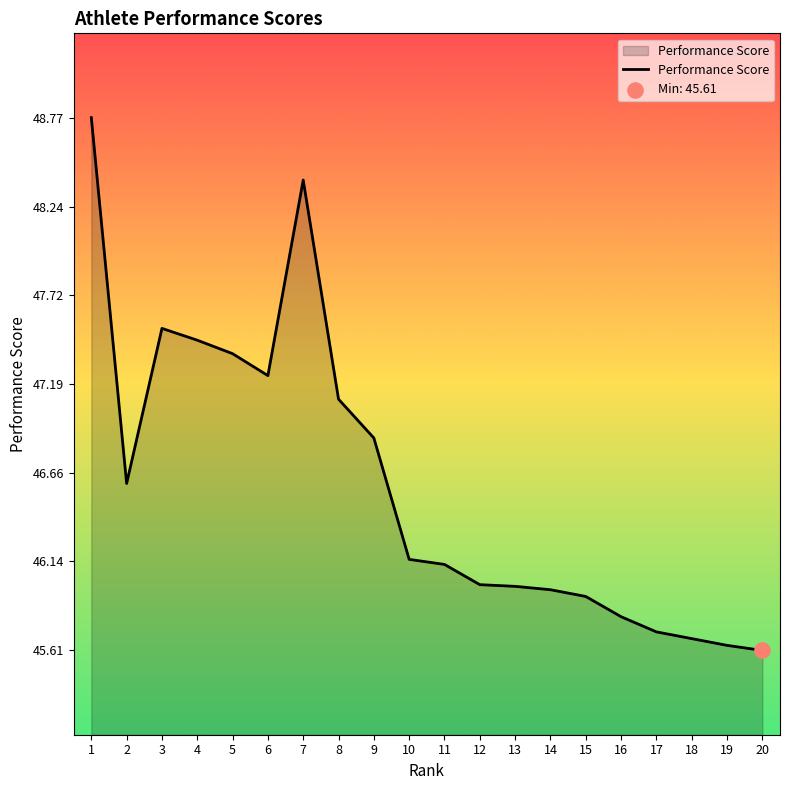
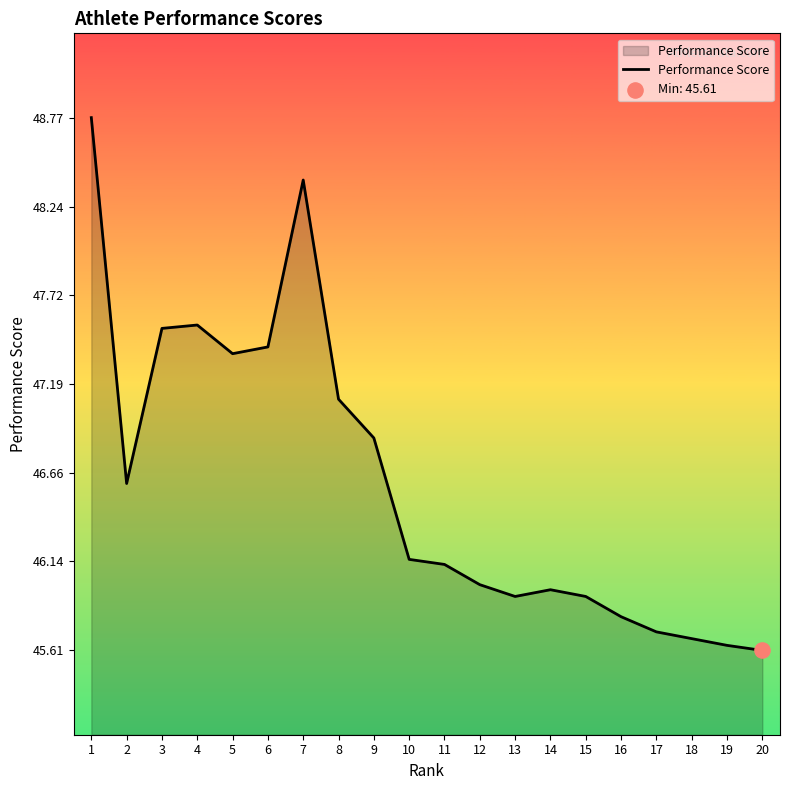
Performance Score, 4: 47.45 -> 47.54
Performance Score, 6: 47.24 -> 47.41
Performance Score, 13: 45.99 -> 45.93
